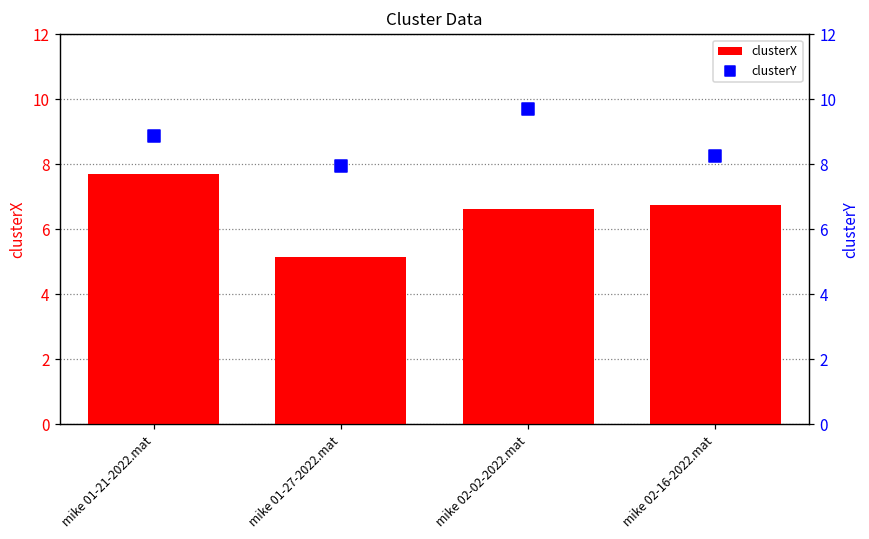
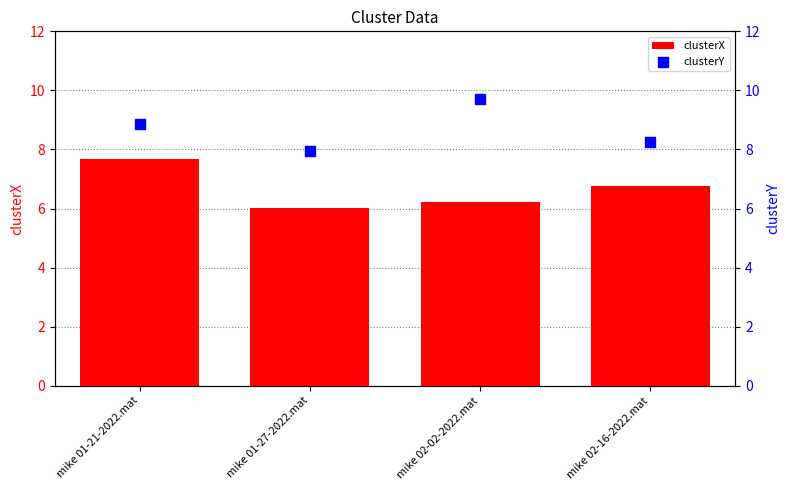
clusterX, mike 01-27-2022.mat: 5.1 -> 6.0
clusterX, mike 02-02-2022.mat: 6.6 -> 6.2
